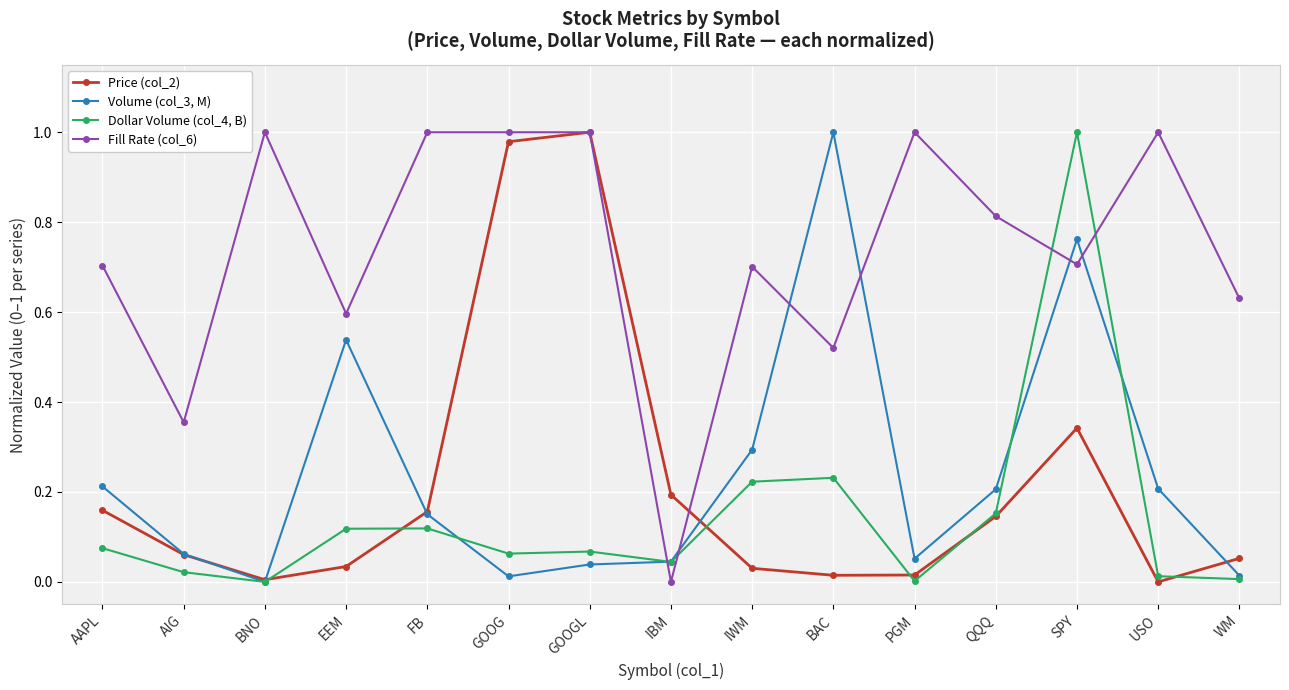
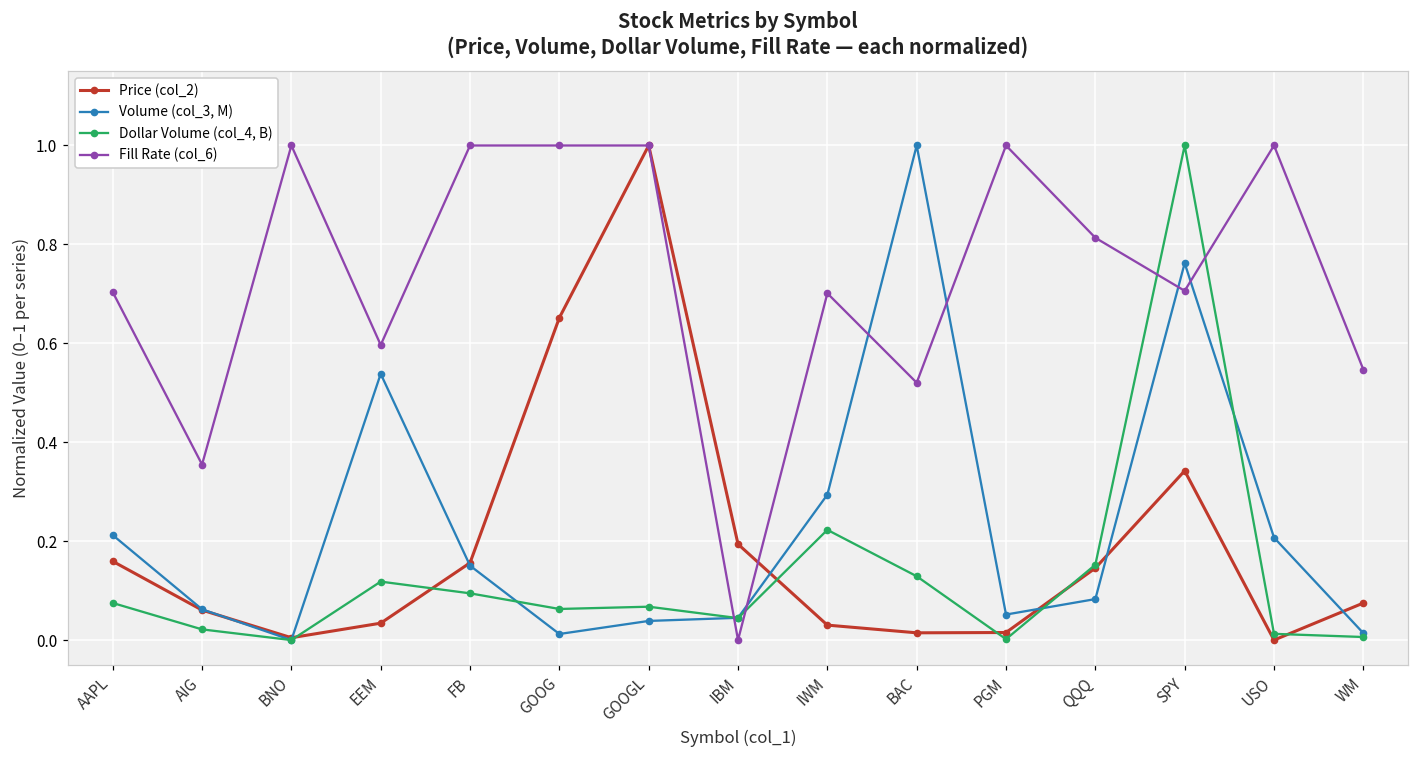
Dollar Volume (col_4, B), FB: 0.12 -> 0.09
Price (col_2), GOOG: 0.98 -> 0.65
Dollar Volume (col_4, B), BAC: 0.23 -> 0.13
Volume (col_3, M), QQQ: 0.21 -> 0.08
Price (col_2), WM: 0.05 -> 0.07
Fill Rate (col_6), WM: 0.63 -> 0.55
